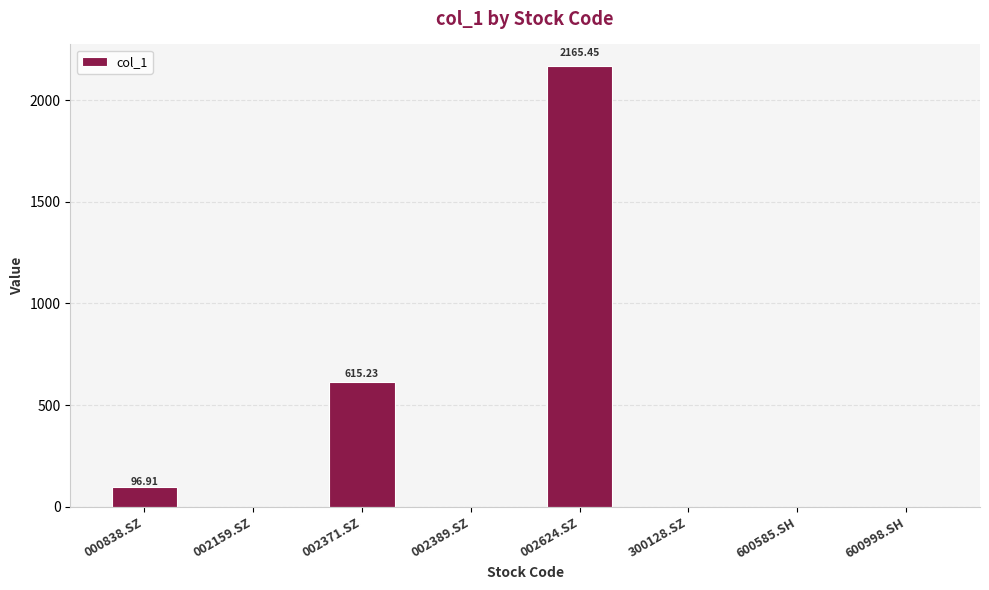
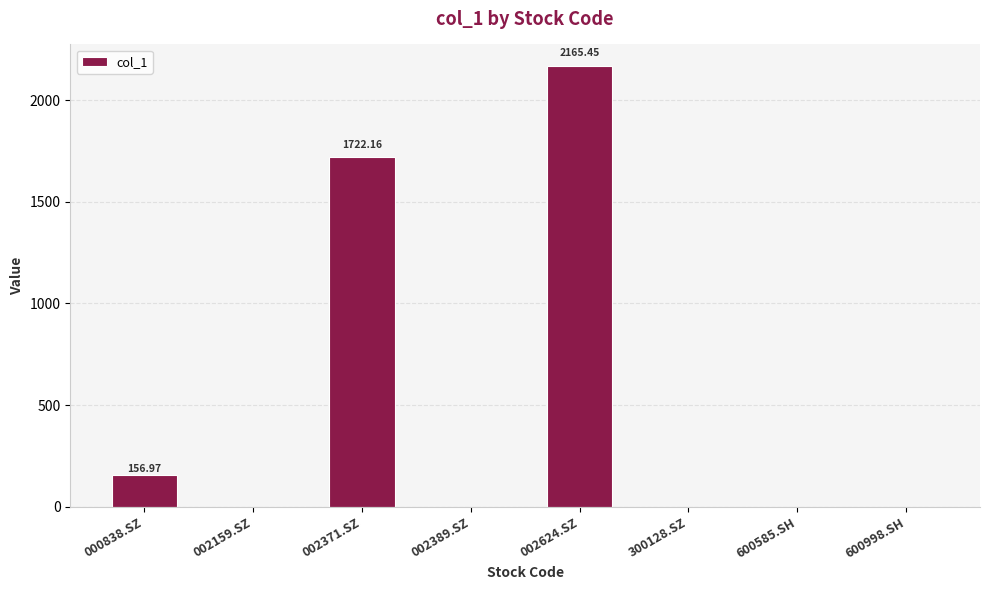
000838.SZ: 96.91 -> 156.97
002371.SZ: 615.23 -> 1722.16
